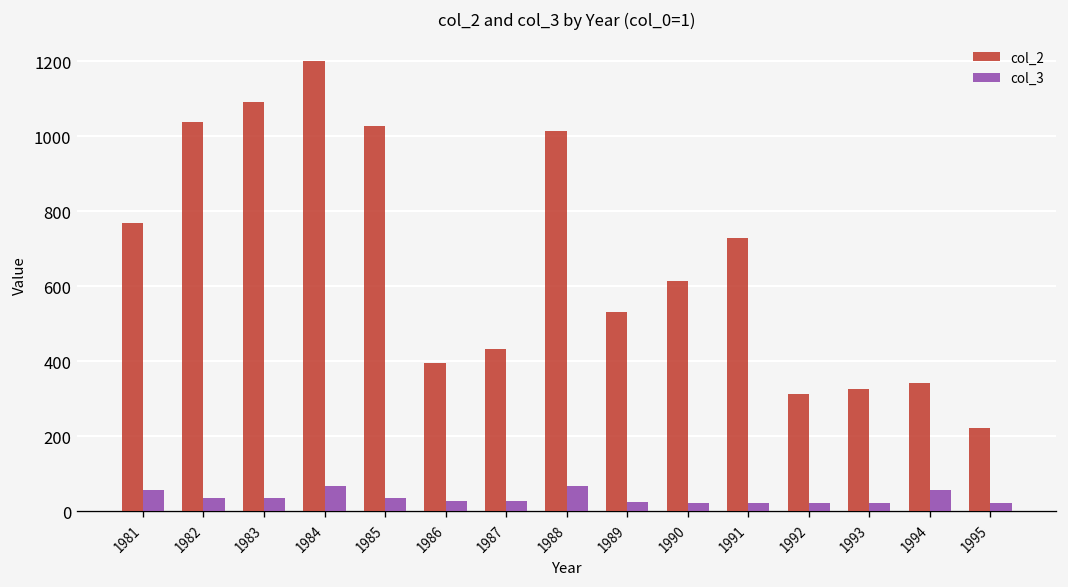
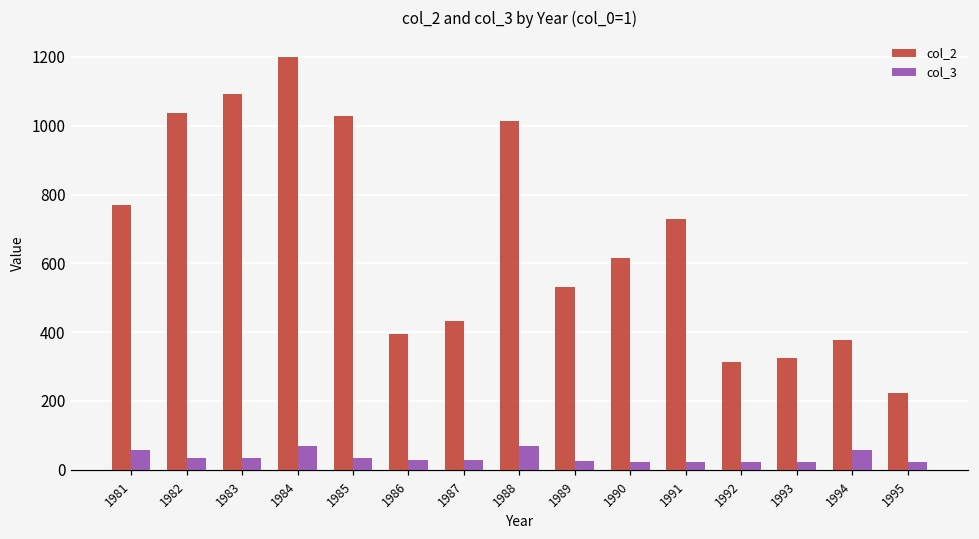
col_2, 1994: 340 -> 380
